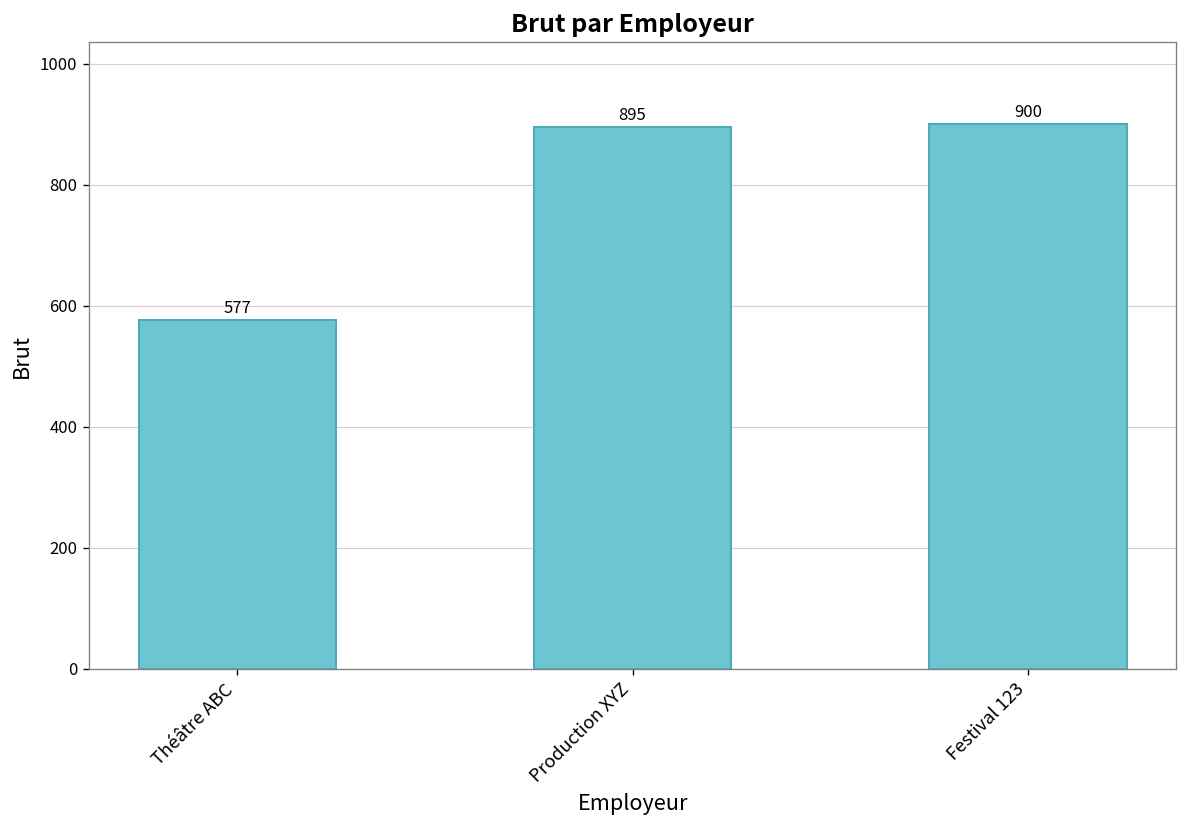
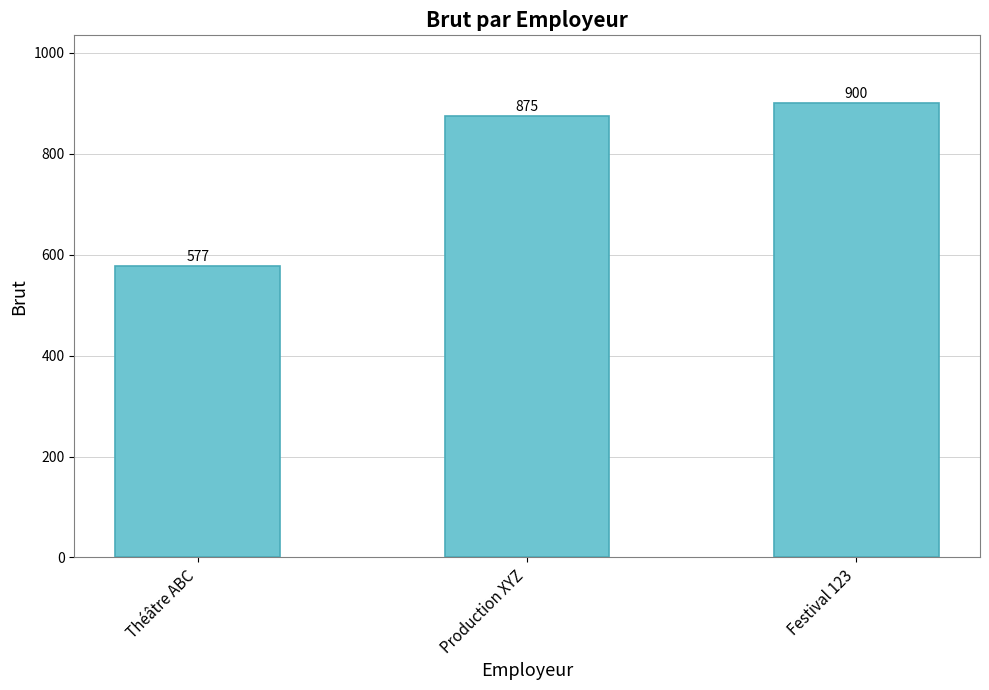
Production XYZ: 895 -> 875
